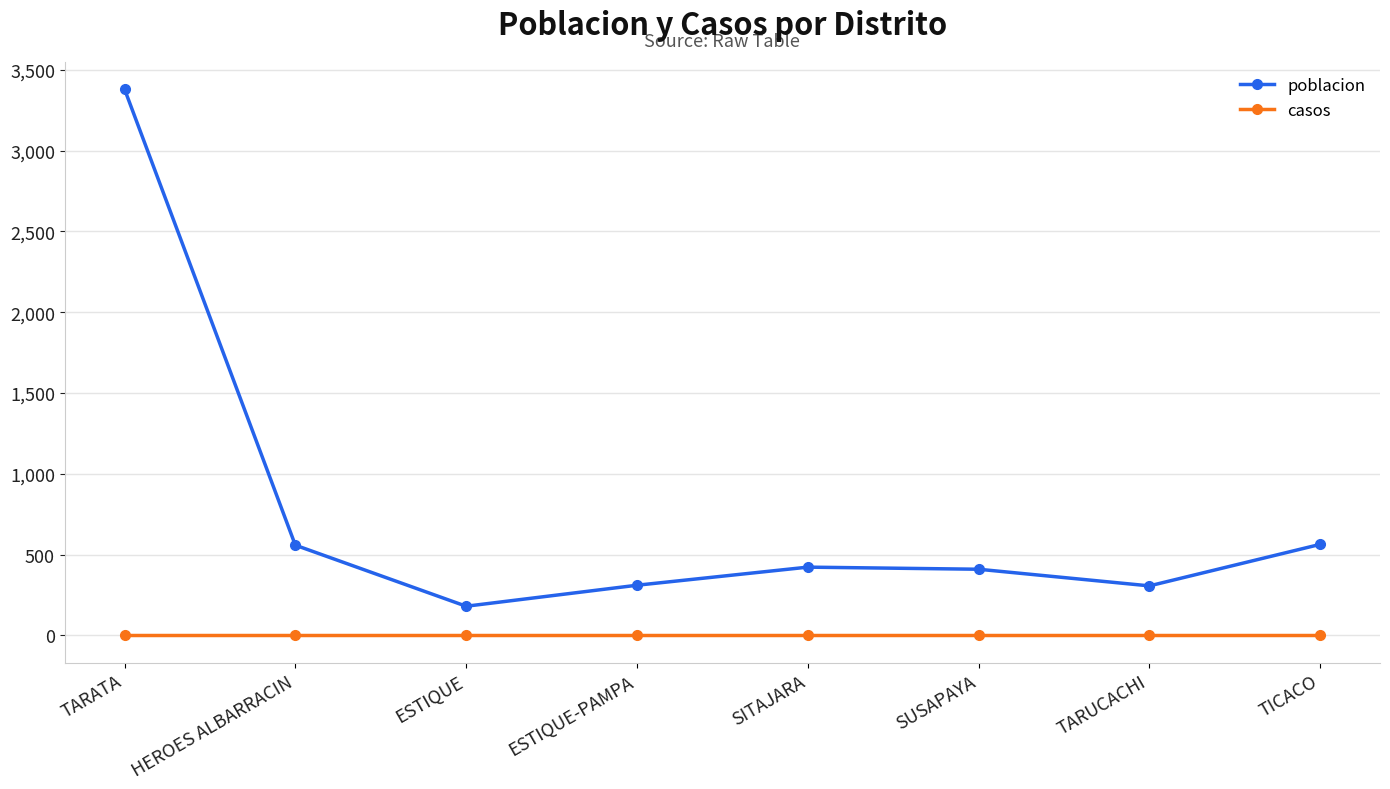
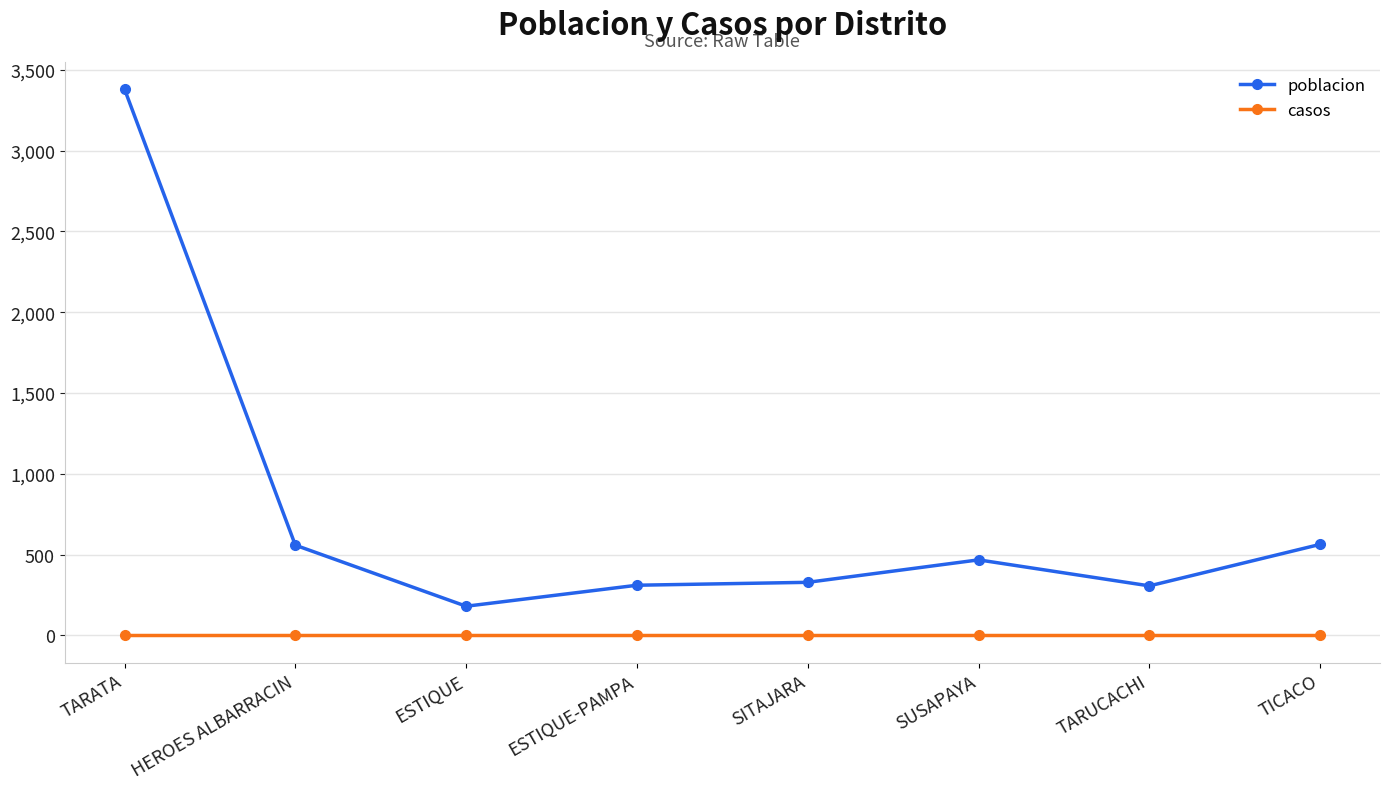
poblacion, SITAJARA: 420 -> 330
poblacion, SUSAPAYA: 410 -> 470
